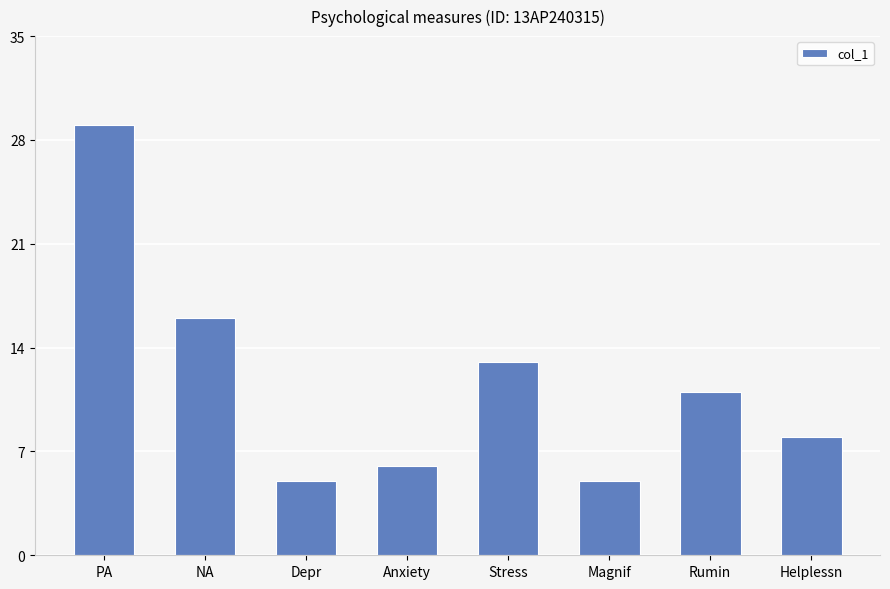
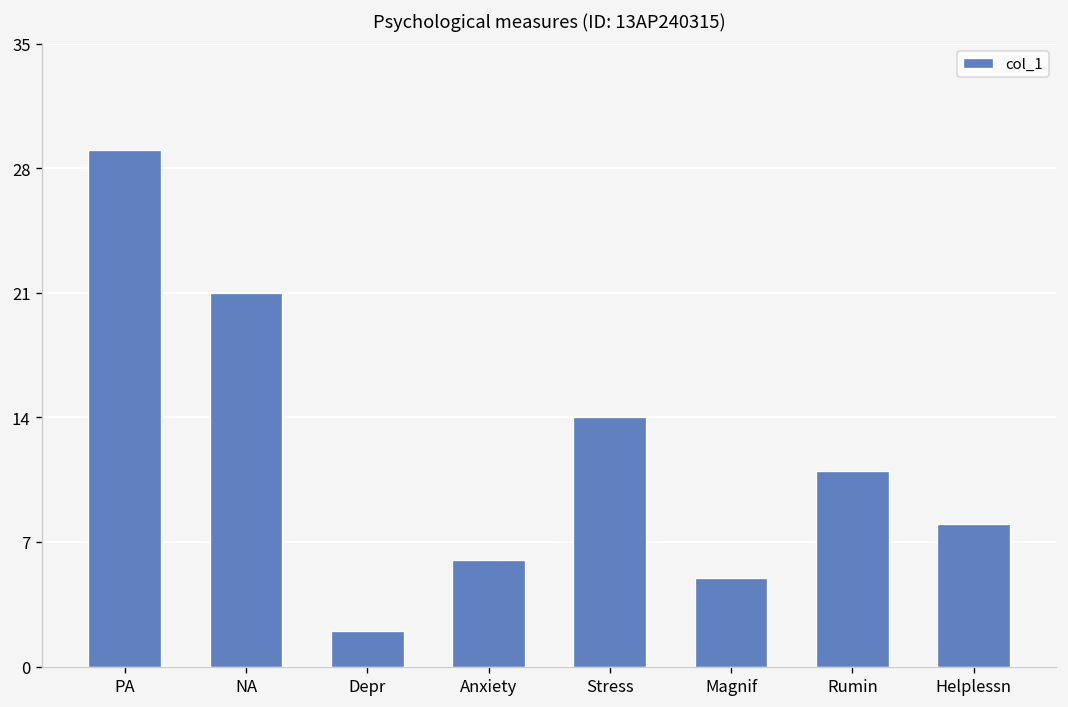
NA: 16 -> 21
Depr: 5 -> 2
Stress: 13 -> 14
